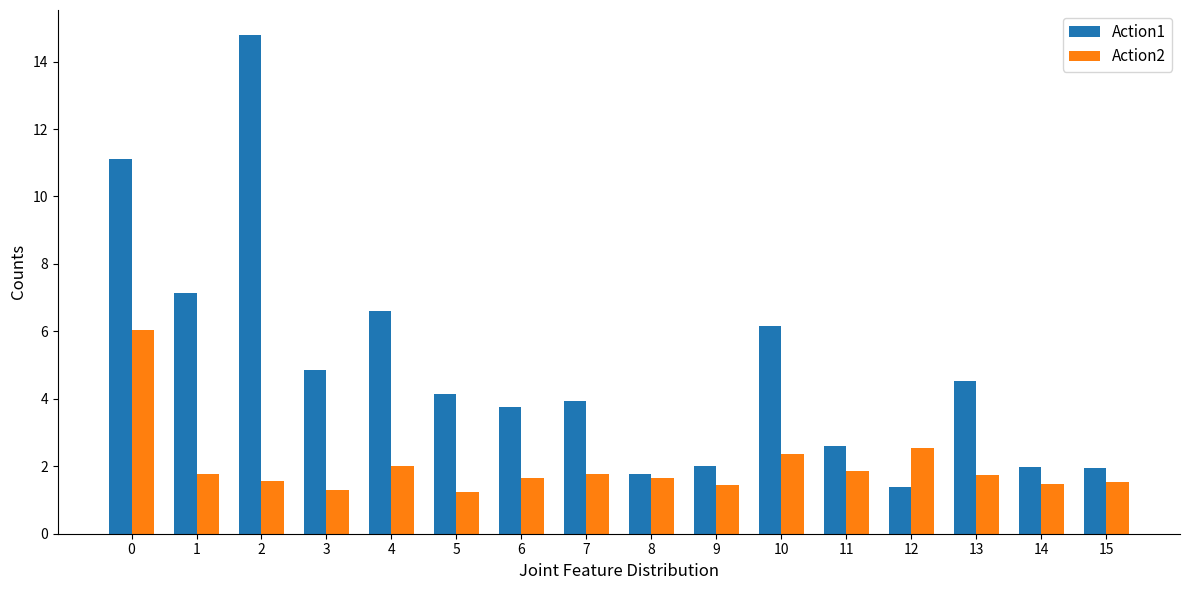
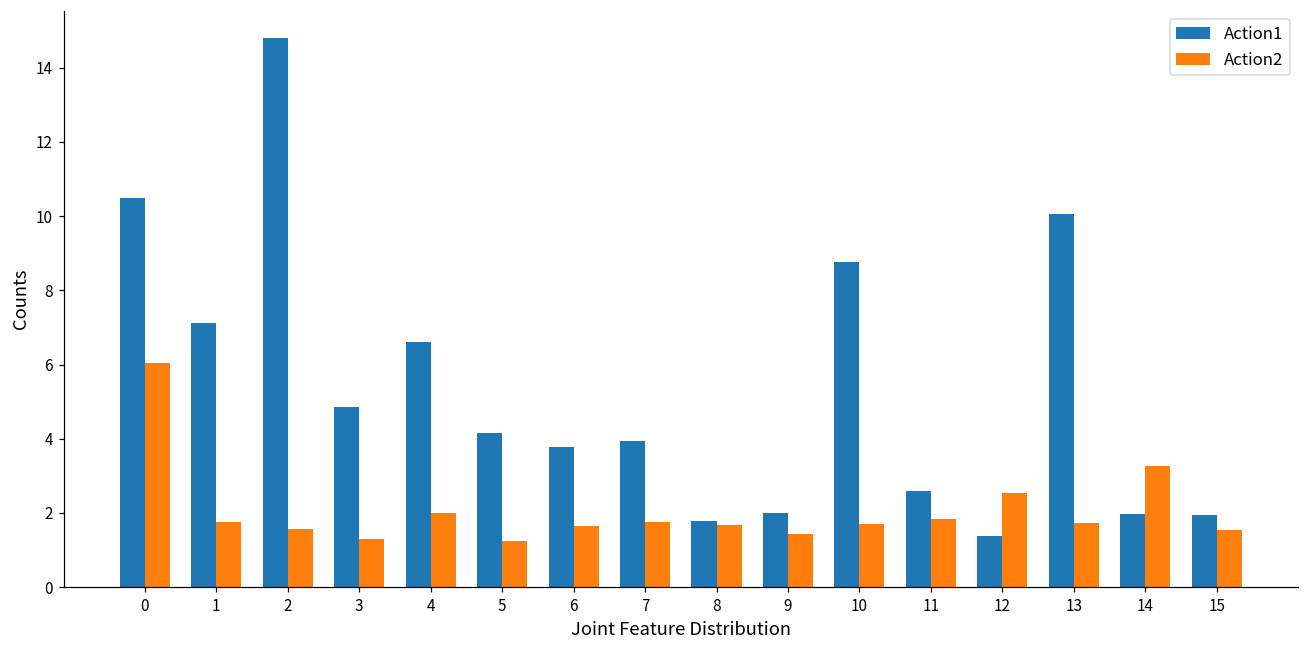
Action1, 0: 11.1 -> 10.5
Action1, 10: 6.2 -> 8.8
Action2, 10: 2.4 -> 1.7
Action1, 13: 4.5 -> 10.1
Action2, 14: 1.5 -> 3.3
